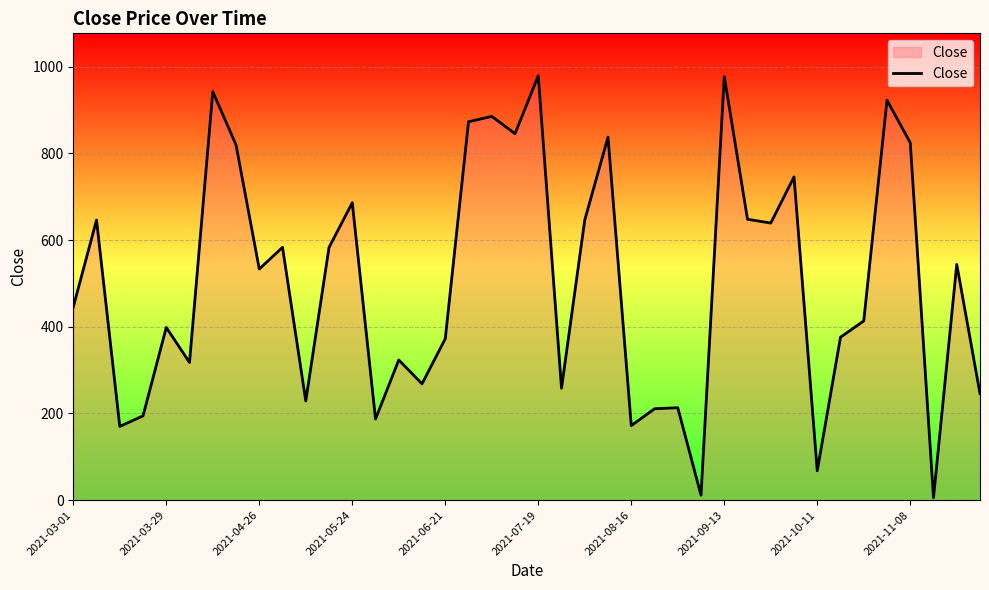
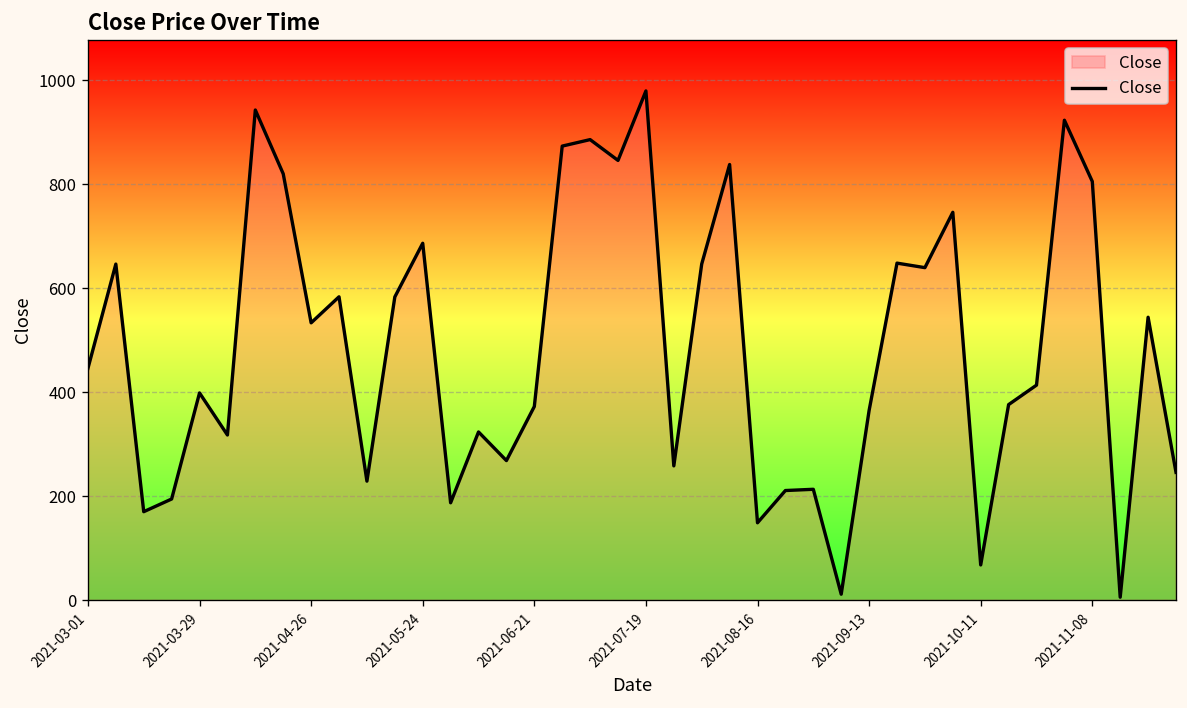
2021-08-16: 170 -> 150
2021-09-13: 980 -> 360
2021-11-08: 820 -> 810
